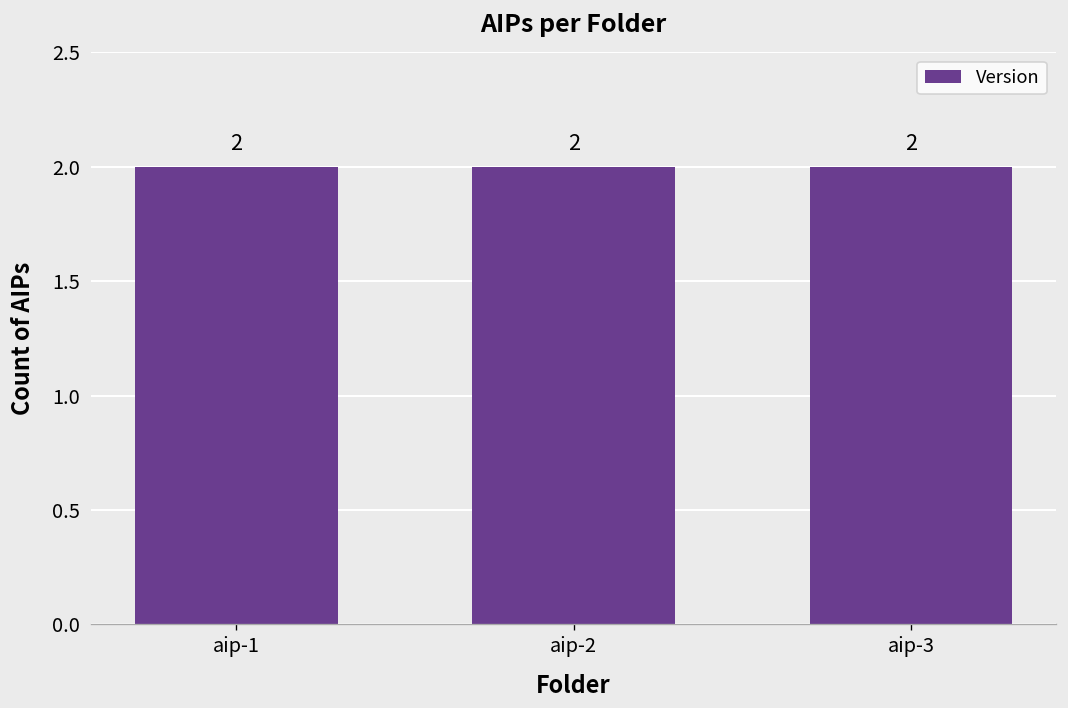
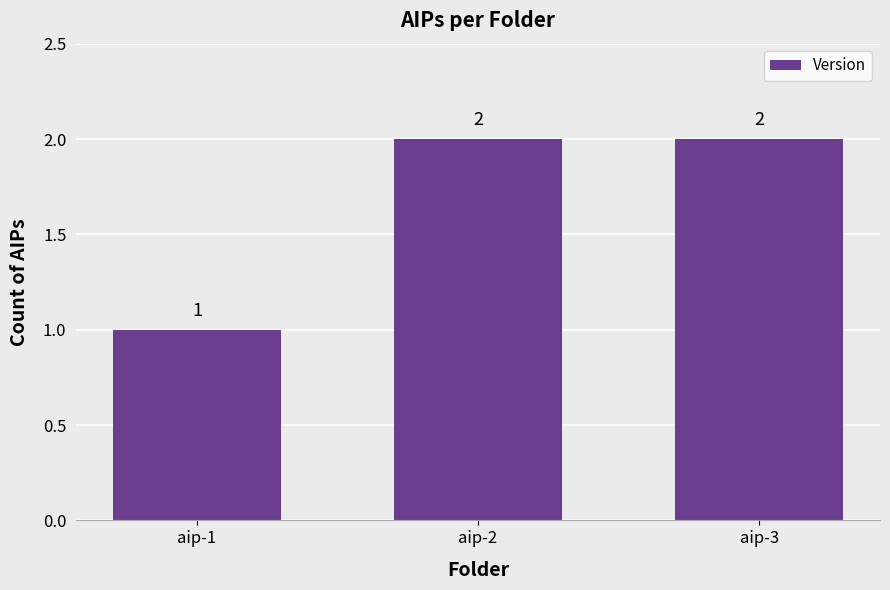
aip-1: 2 -> 1
